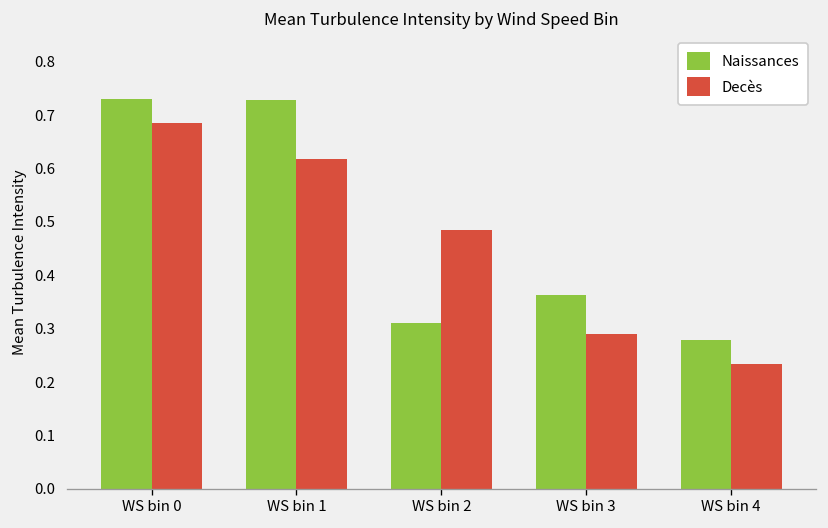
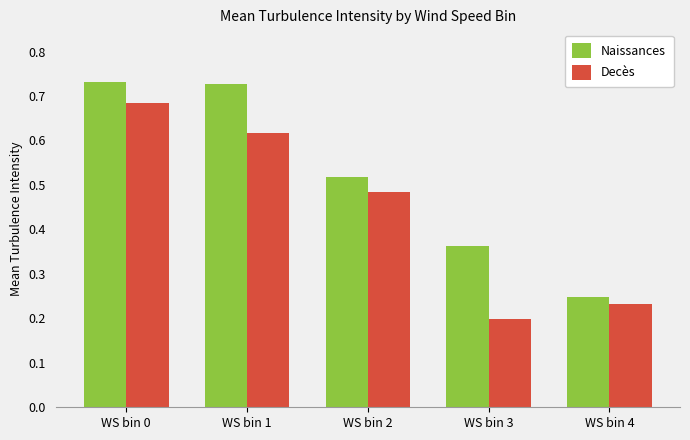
Naissances, WS bin 2: 0.31 -> 0.52
Decès, WS bin 3: 0.29 -> 0.20
Naissances, WS bin 4: 0.28 -> 0.25
